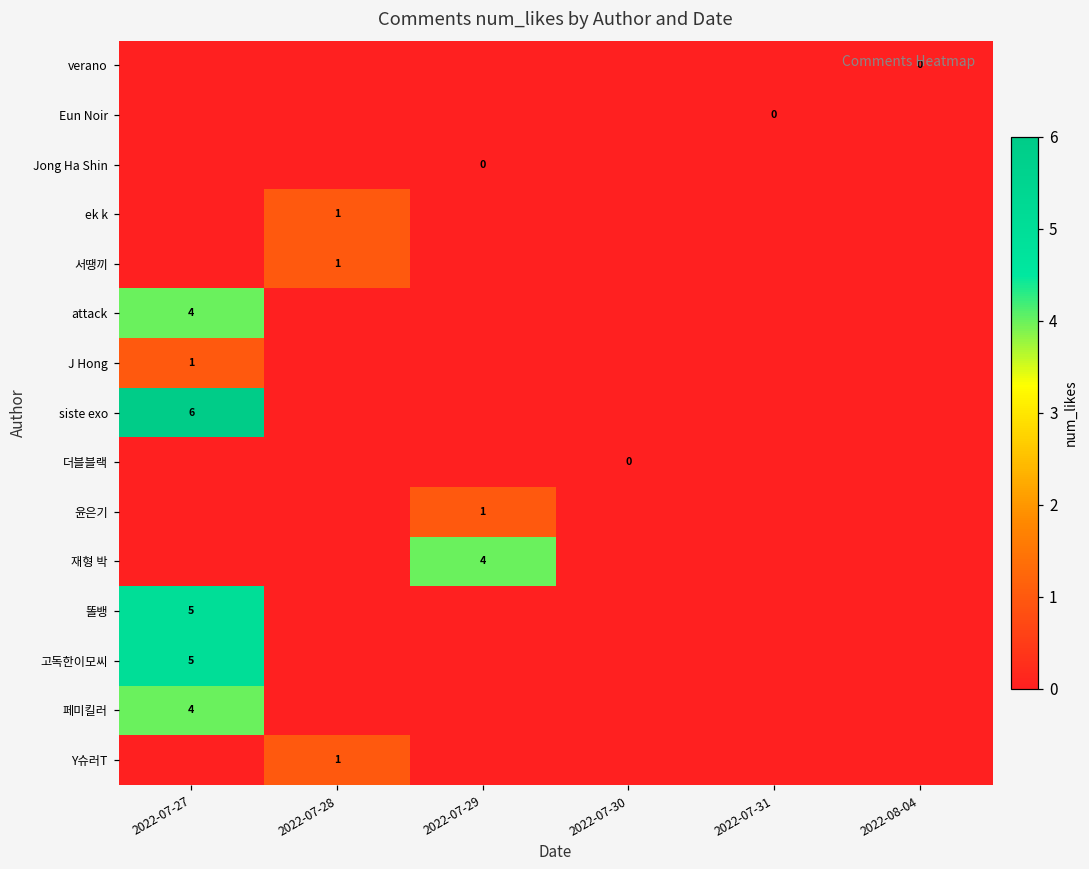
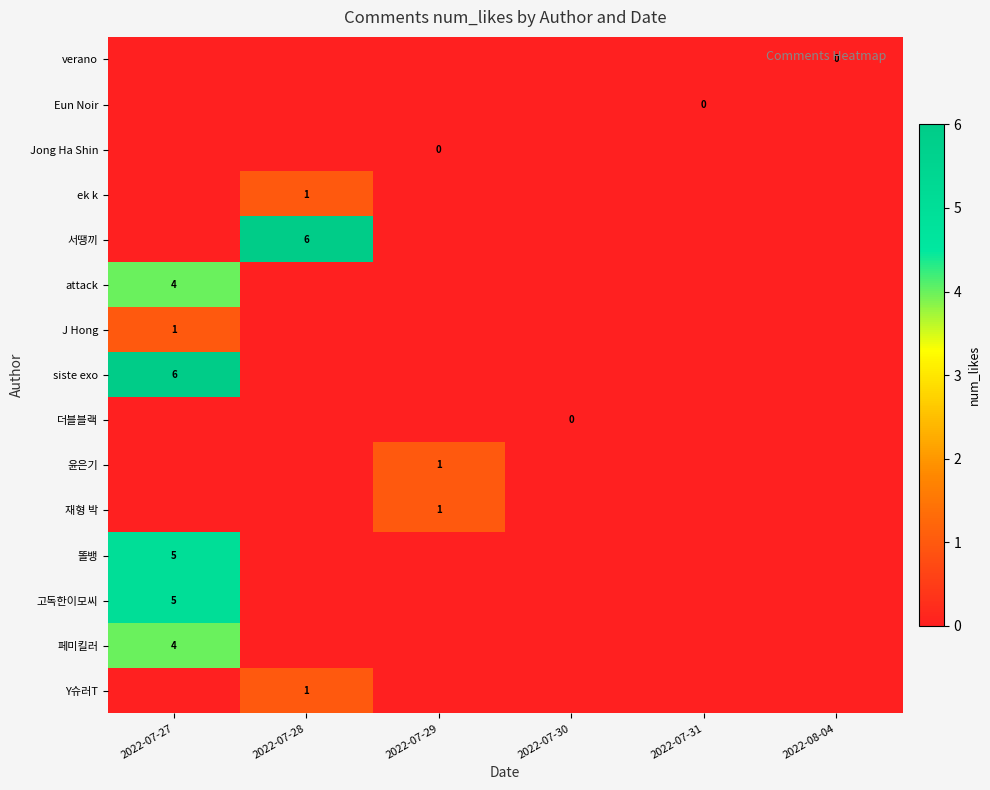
서땡끼, 2022-07-28: 1 -> 6
재형 박, 2022-07-29: 4 -> 1
